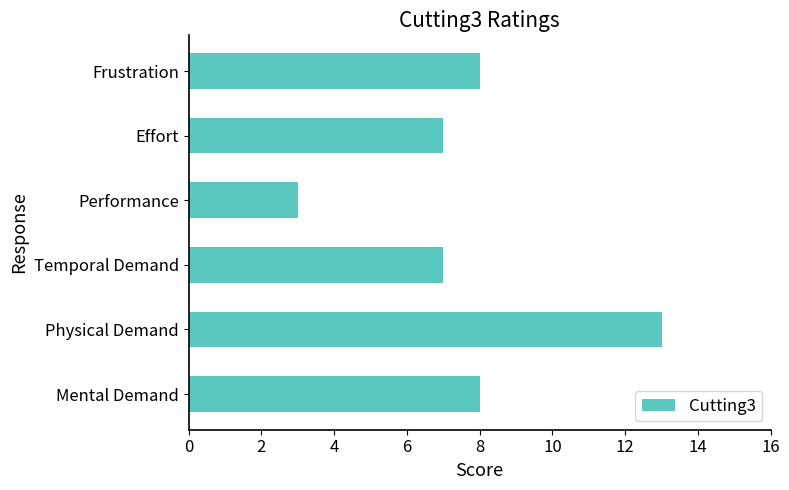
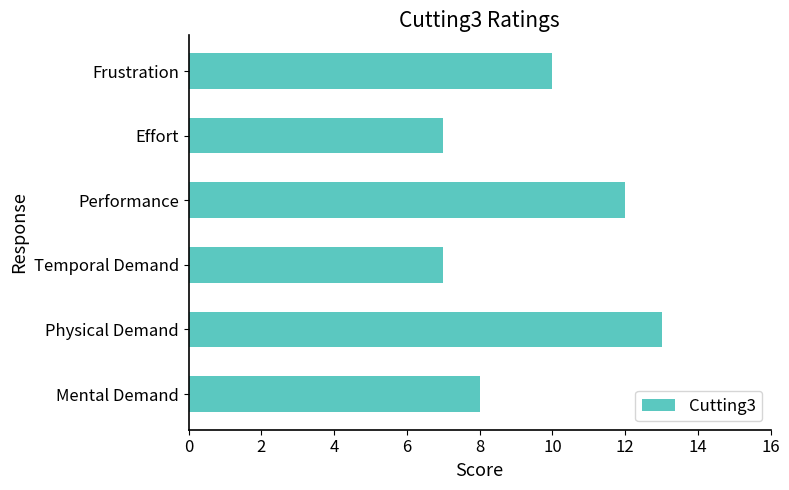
Frustration: 8 -> 10
Performance: 3 -> 12
